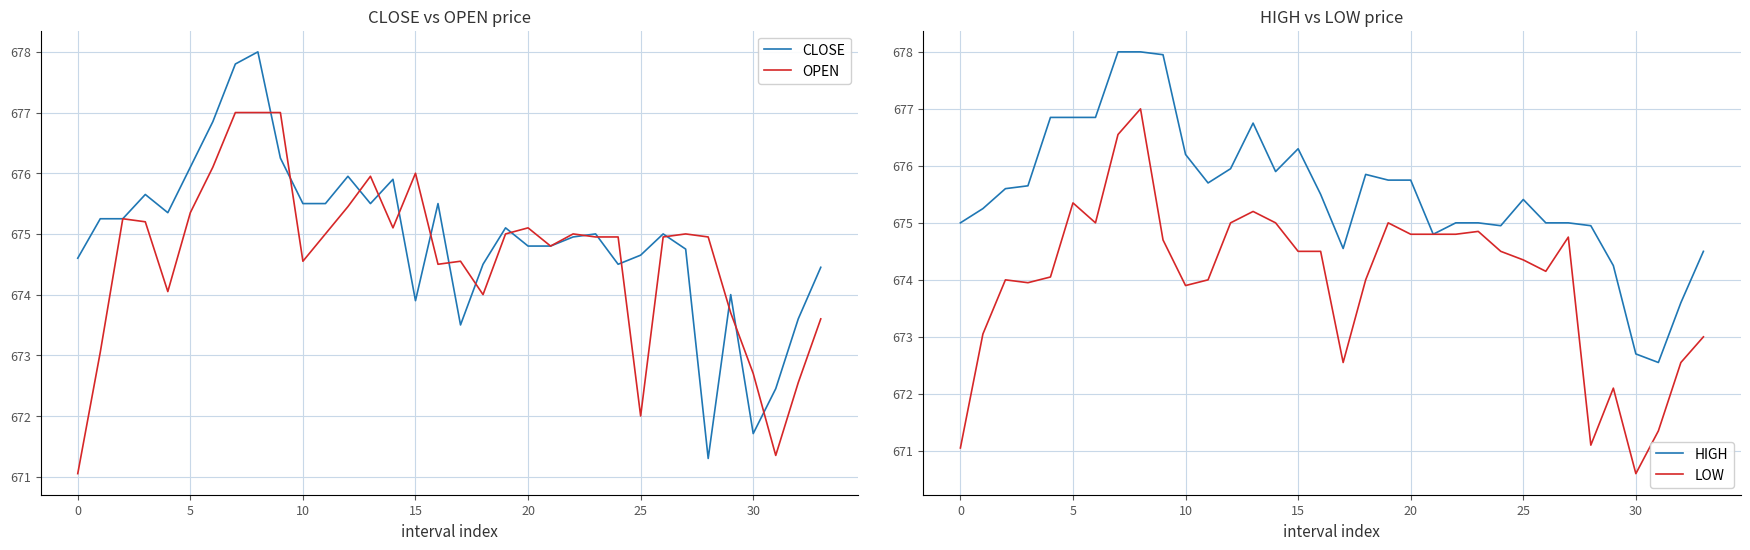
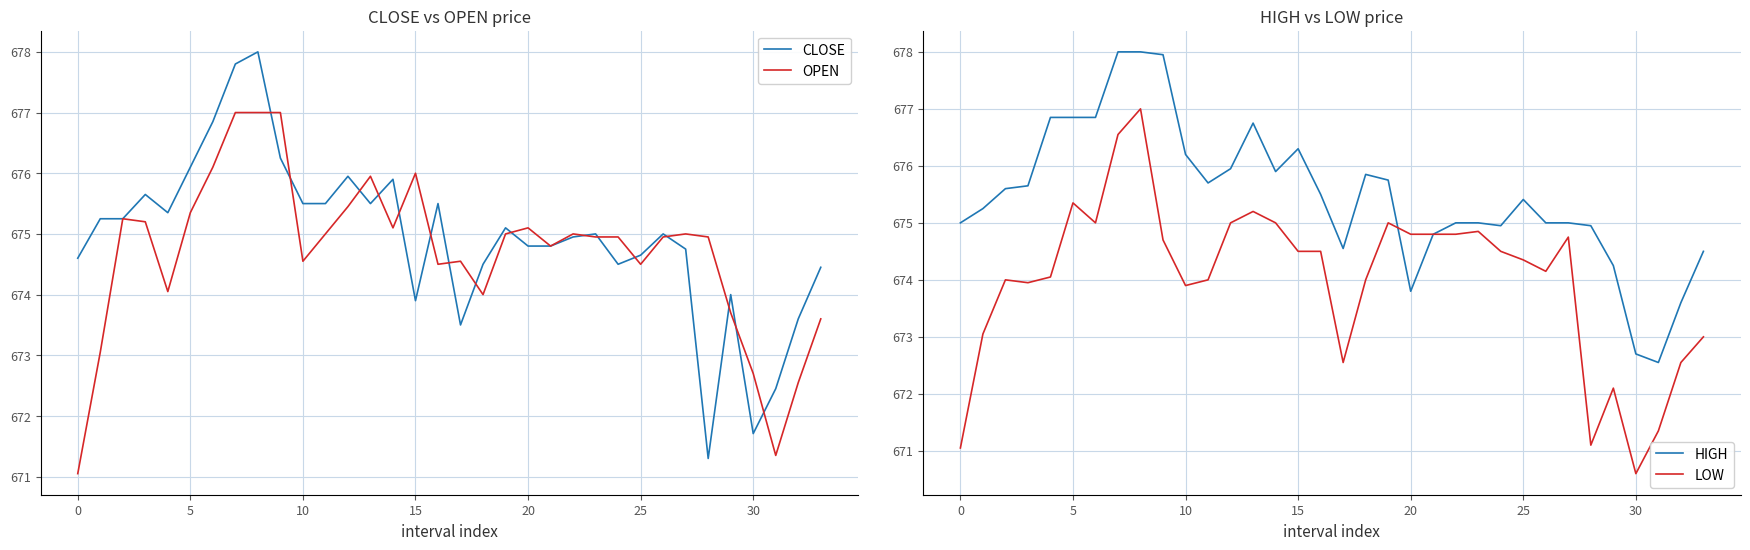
CLOSE vs OPEN price, OPEN, 25: 672.0 -> 674.5
HIGH vs LOW price, HIGH, 20: 675.8 -> 673.8
